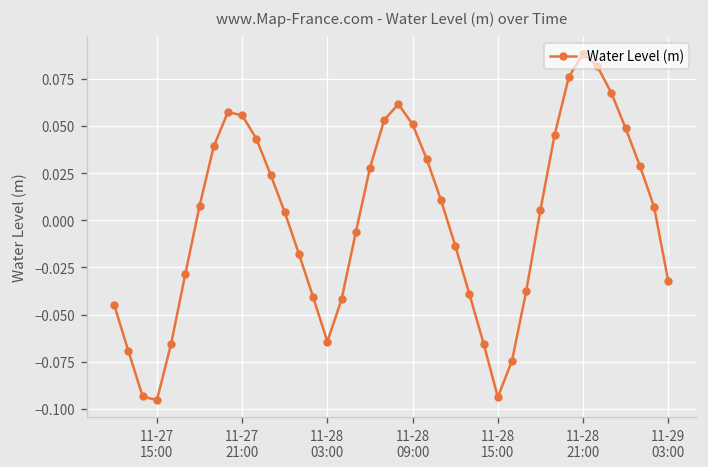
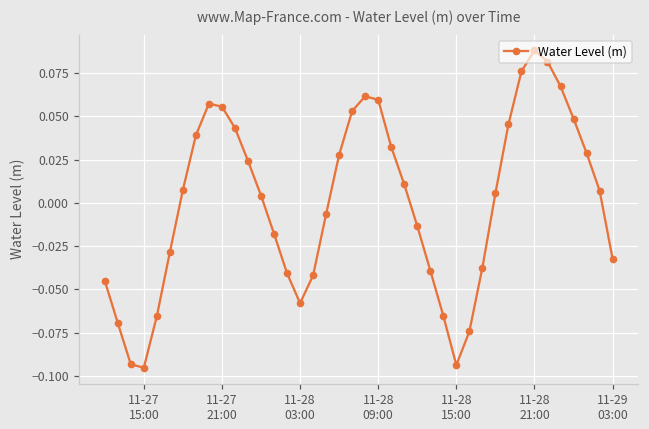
11-28 03:00: -0.064 -> -0.058
11-28 09:00: 0.051 -> 0.060
